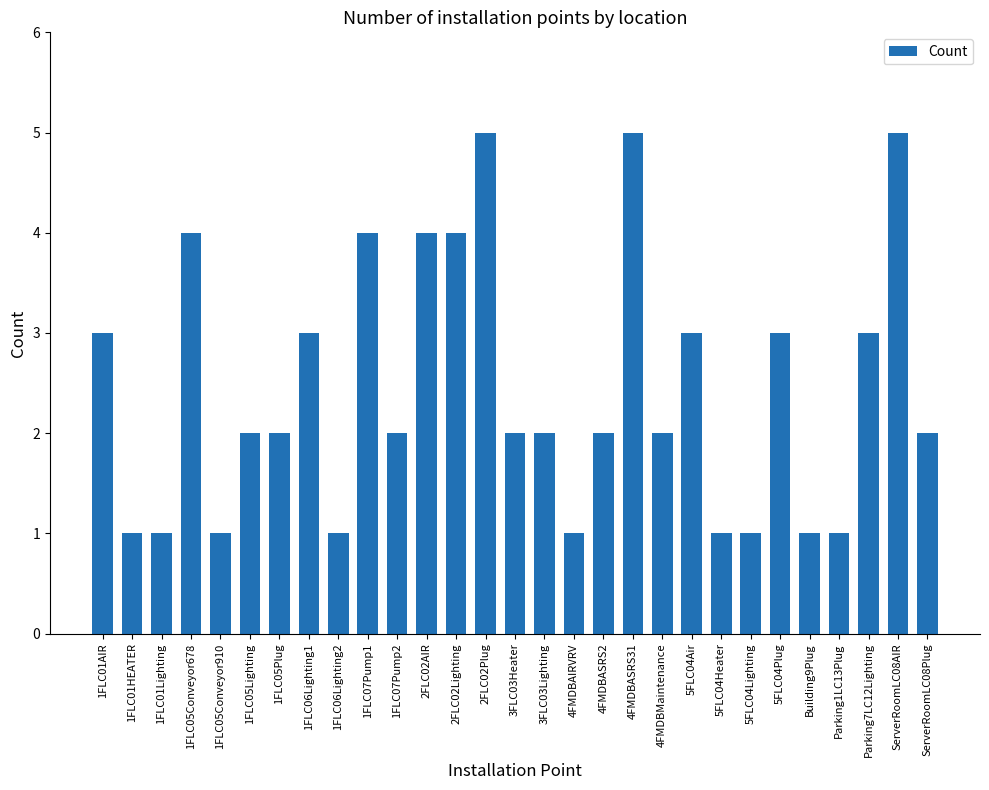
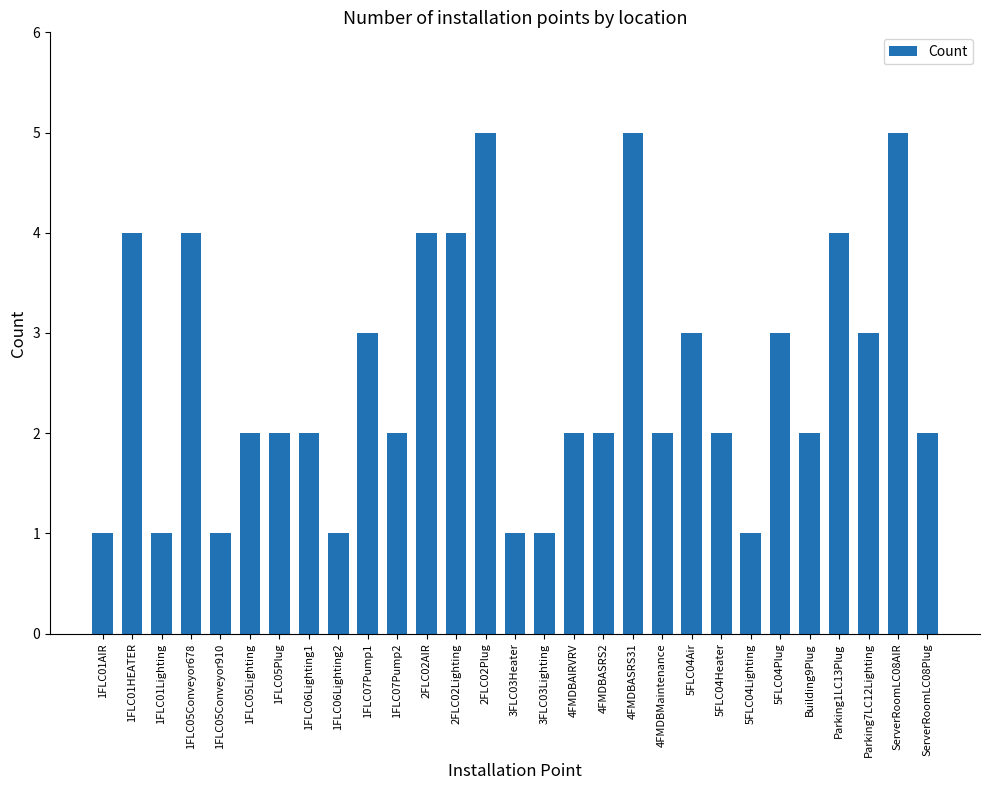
1FLC01AIR: 3 -> 1
1FLC01HEATER: 1 -> 4
1FLC06Lighting1: 3 -> 2
1FLC07Pump1: 4 -> 3
3FLC03Heater: 2 -> 1
3FLC03Lighting: 2 -> 1
4FMDBAIRVRV: 1 -> 2
5FLC04Heater: 1 -> 2
Building9Plug: 1 -> 2
Parking1LC13Plug: 1 -> 4
